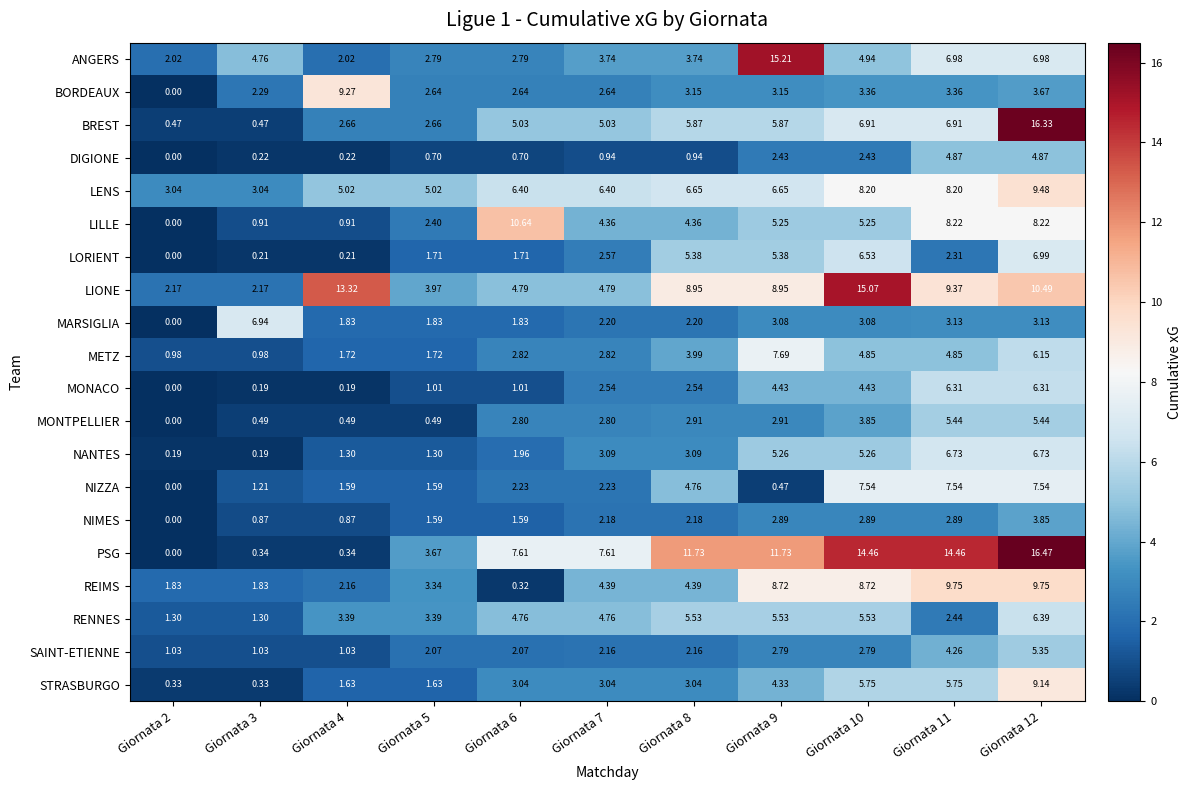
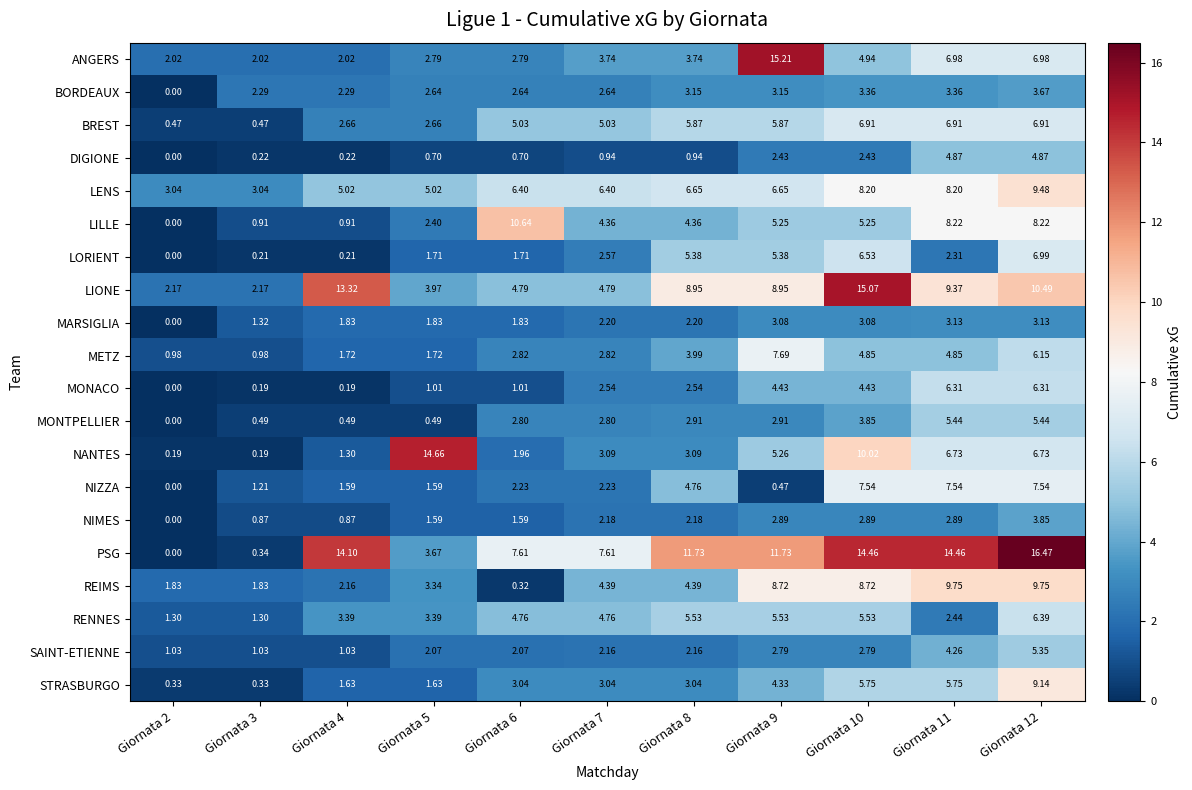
ANGERS, Giornata 3: 4.76 -> 2.02
BORDEAUX, Giornata 4: 9.27 -> 2.29
BREST, Giornata 12: 16.33 -> 6.91
MARSIGLIA, Giornata 3: 6.94 -> 1.32
NANTES, Giornata 5: 1.30 -> 14.66
NANTES, Giornata 10: 5.26 -> 10.02
PSG, Giornata 4: 0.34 -> 14.10
